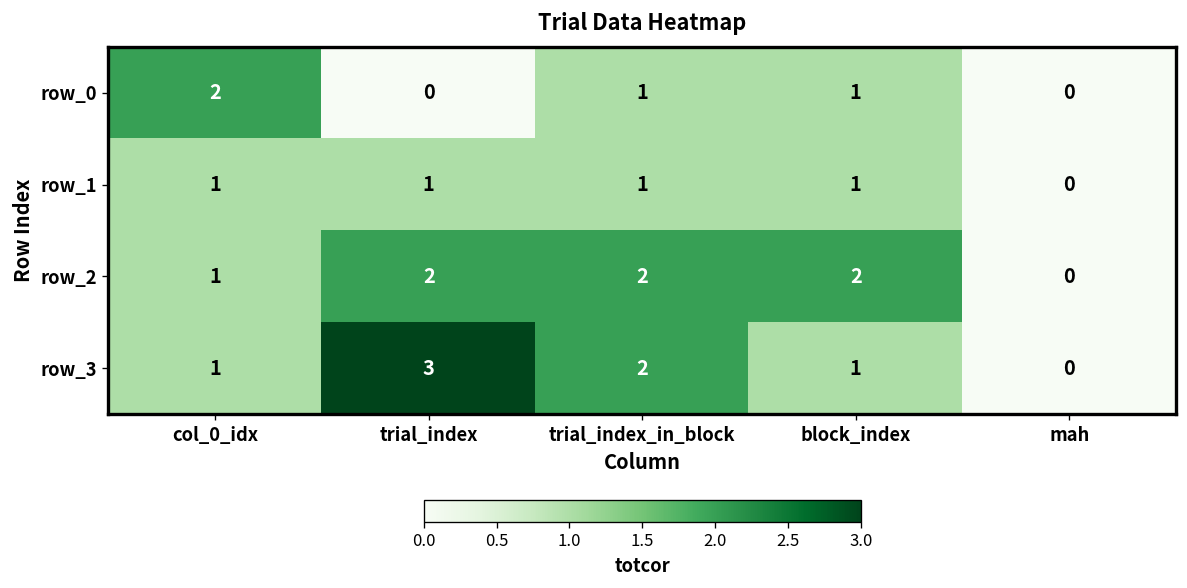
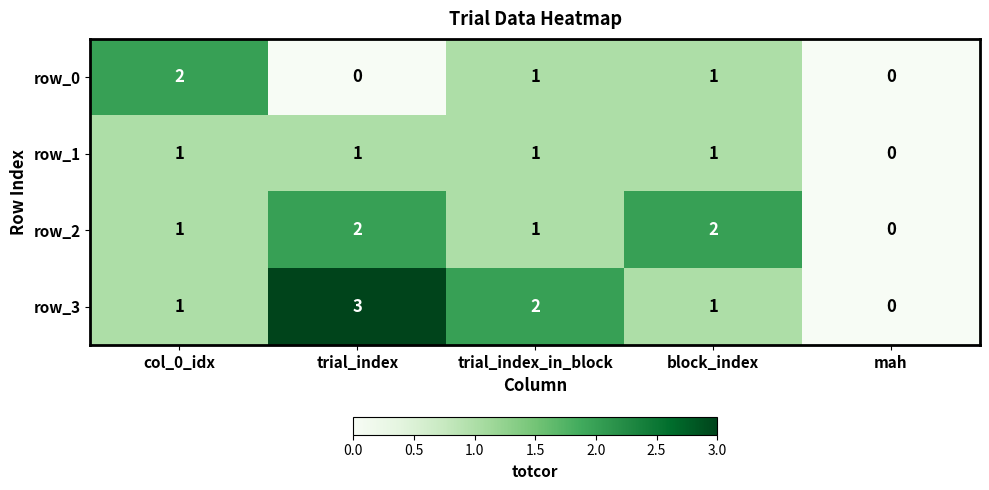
row_2, trial_index_in_block: 2 -> 1
